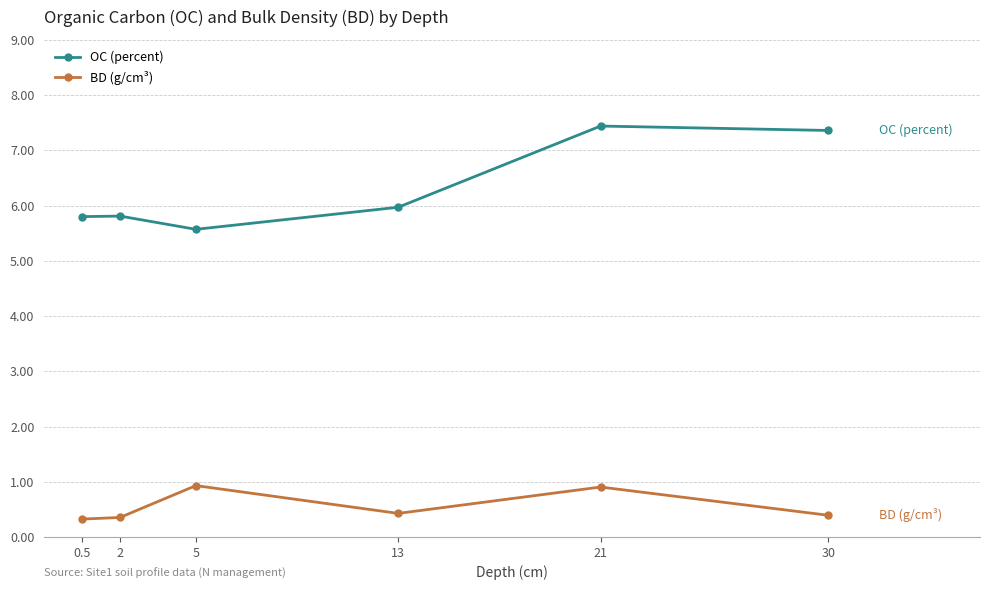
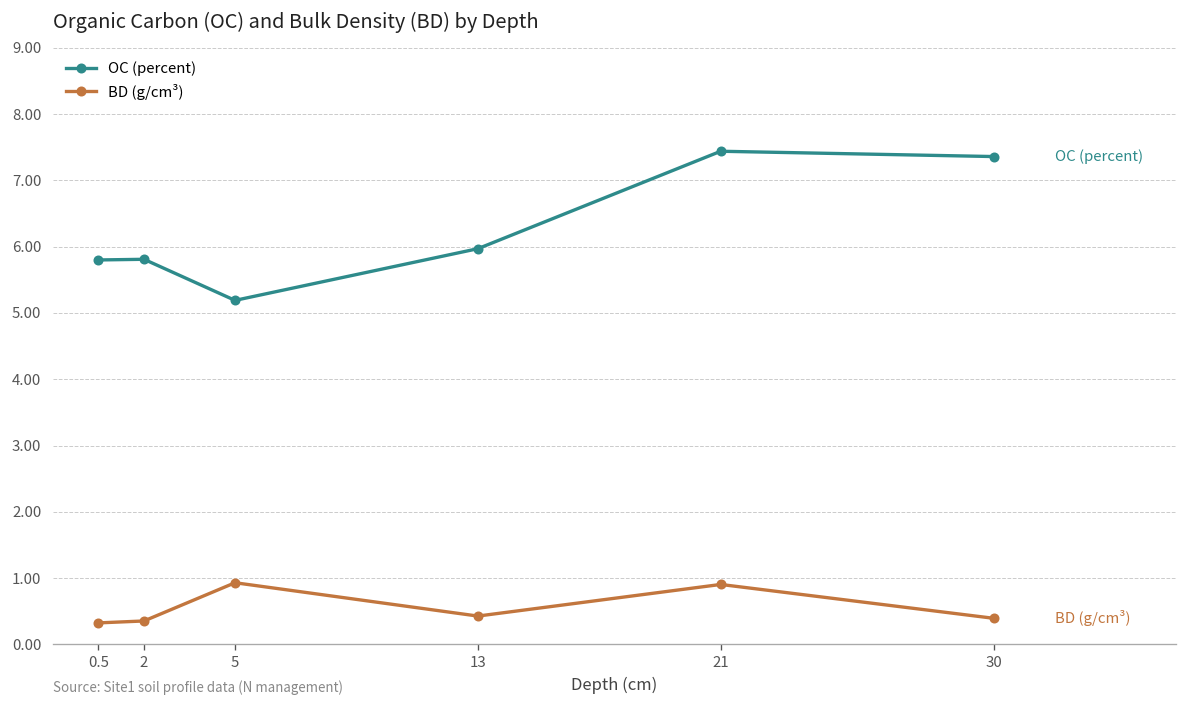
OC (percent), 5: 5.6 -> 5.2
